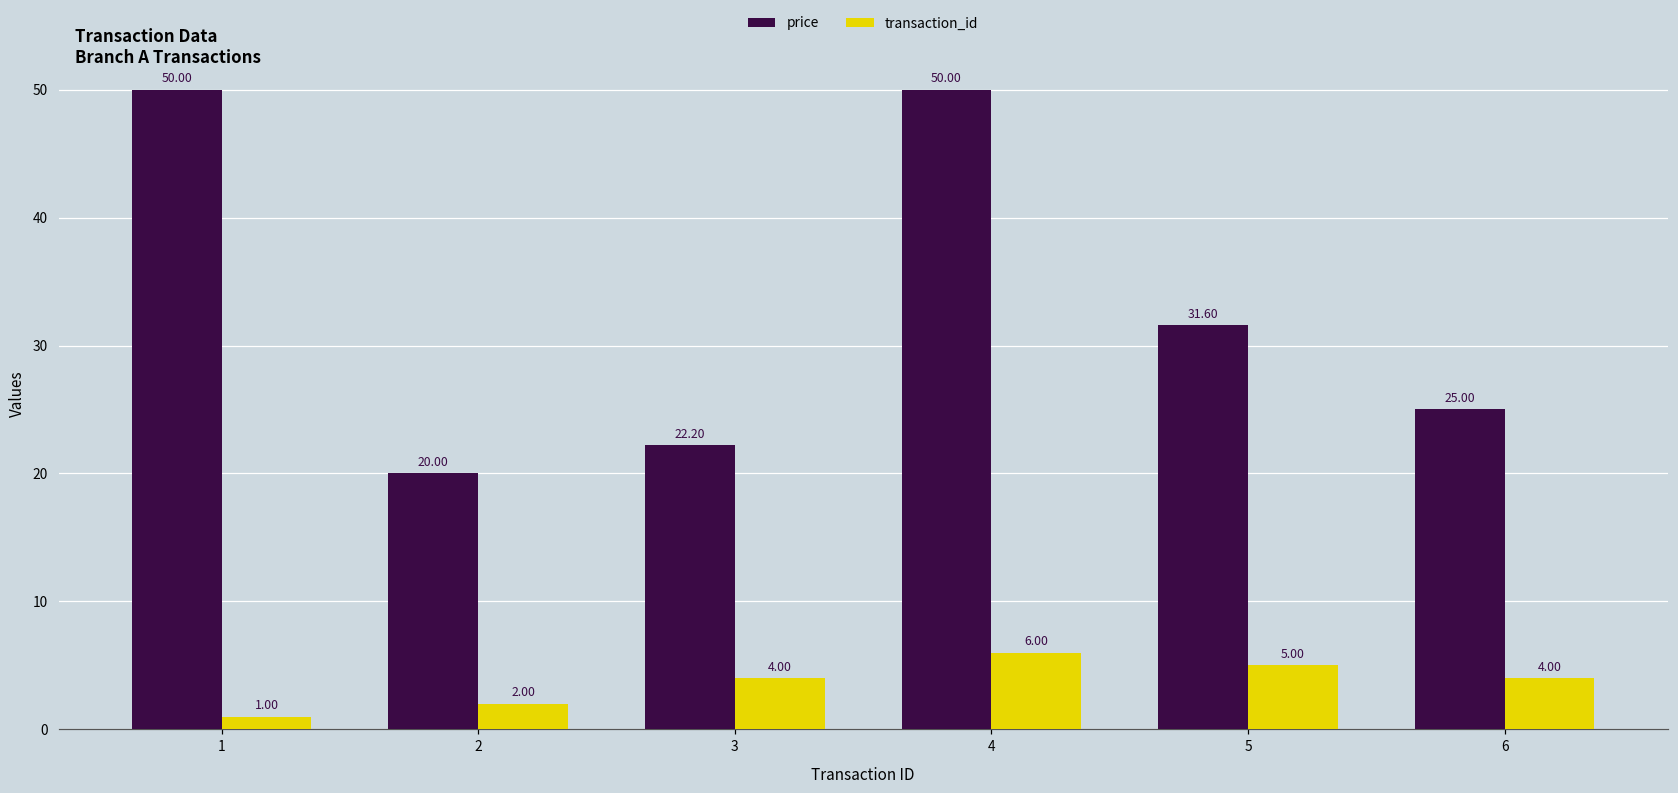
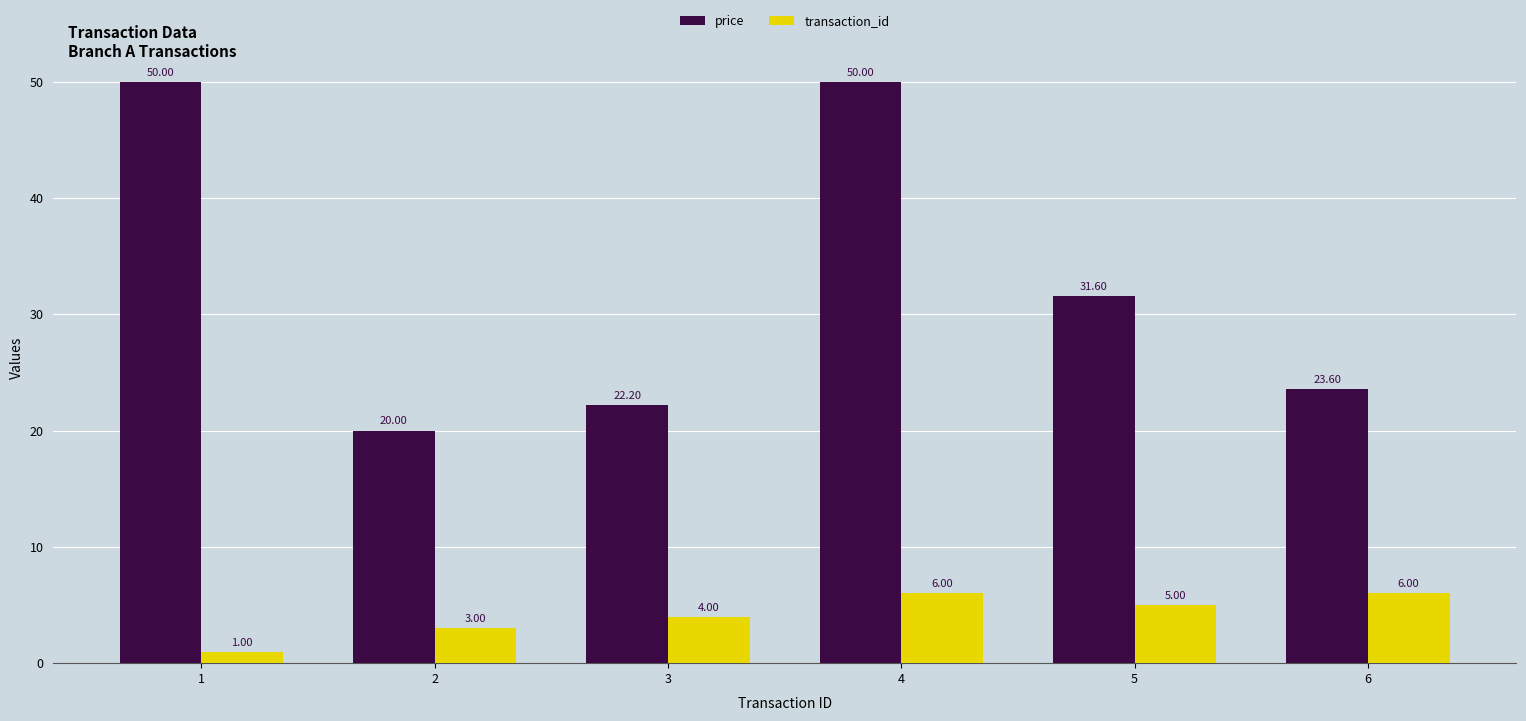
transaction_id, 2: 2.00 -> 3.00
price, 6: 25.00 -> 23.60
transaction_id, 6: 4.00 -> 6.00
